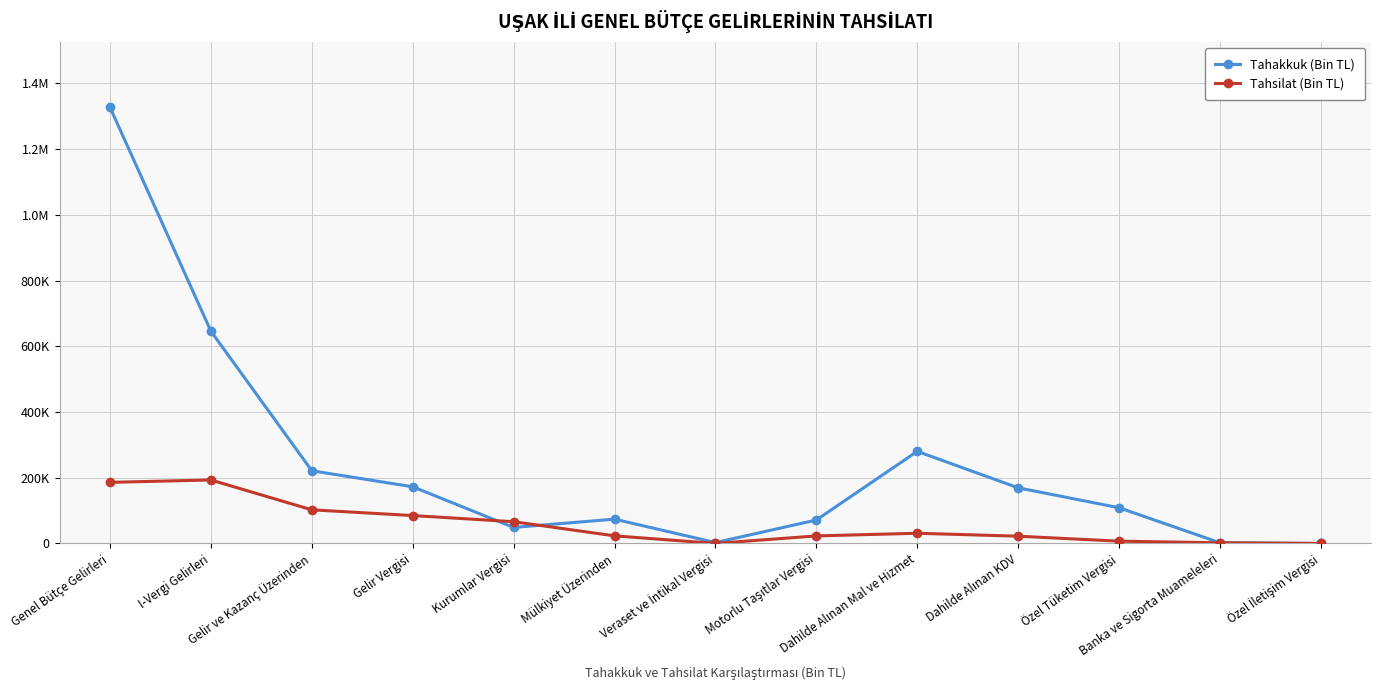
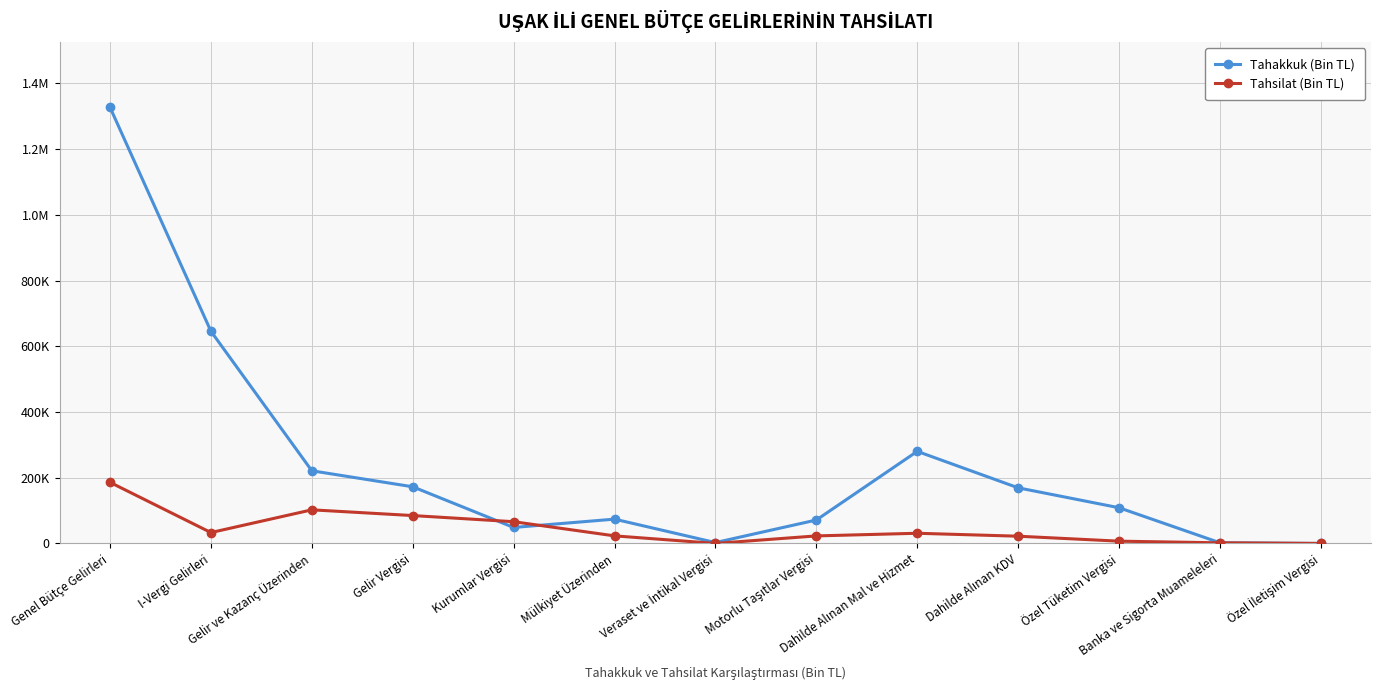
Tahsilat (Bin TL), I-Vergi Gelirleri: 190000 -> 30000
